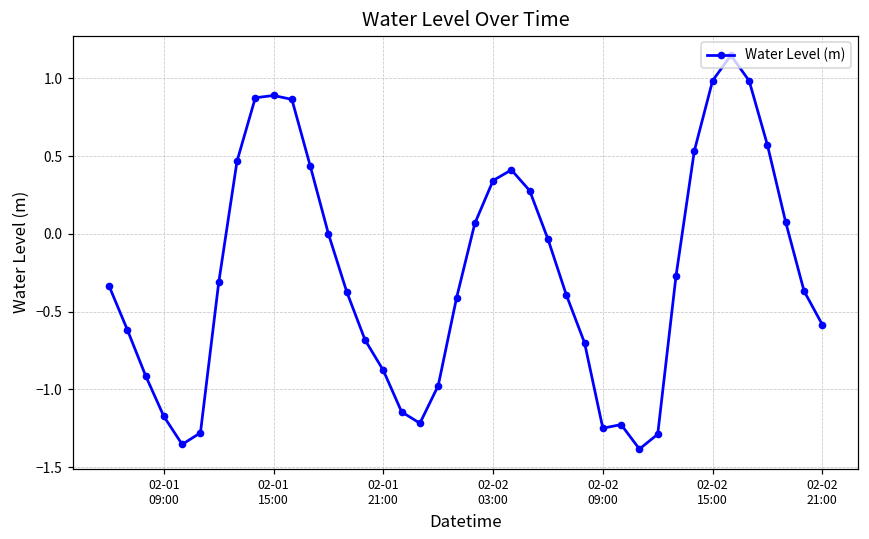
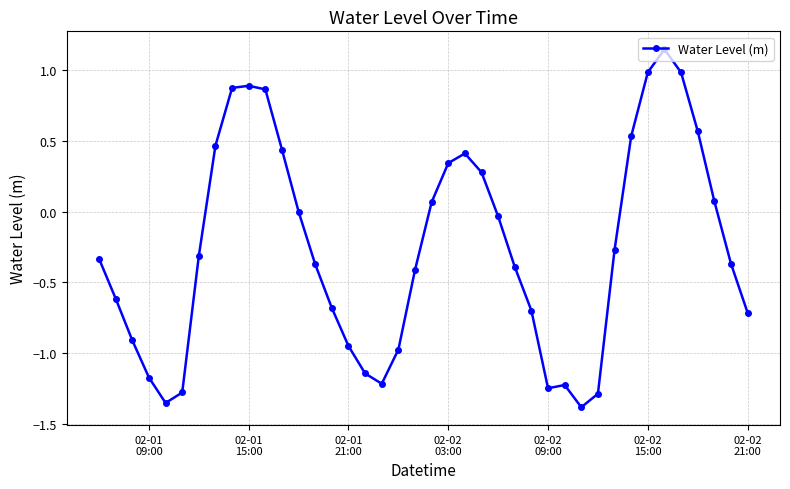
02-01 21:00: -0.88 -> -0.95
02-02 21:00: -0.58 -> -0.71
